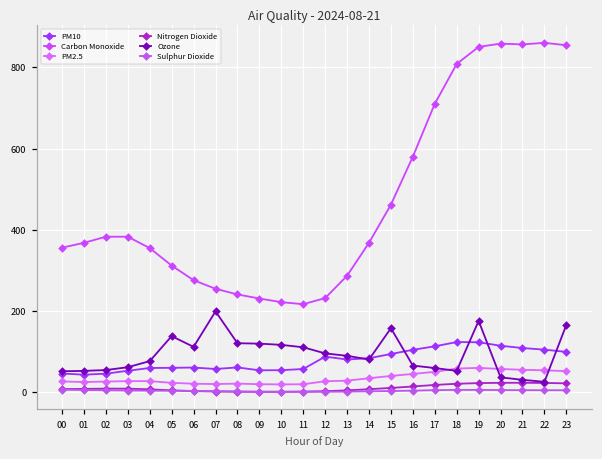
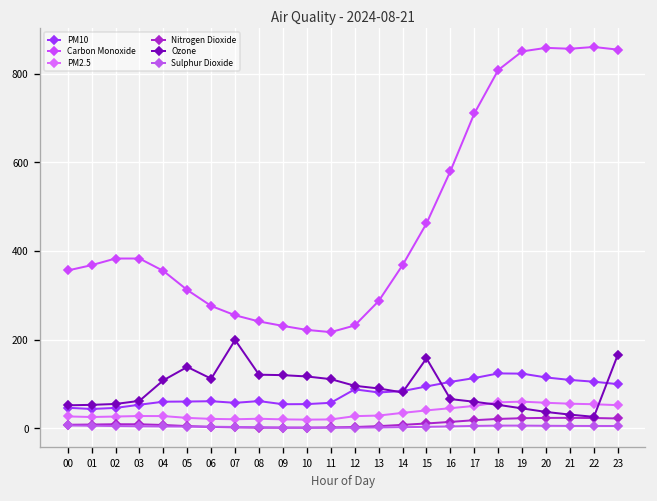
Ozone, 04: 80 -> 110
Ozone, 19: 180 -> 50
